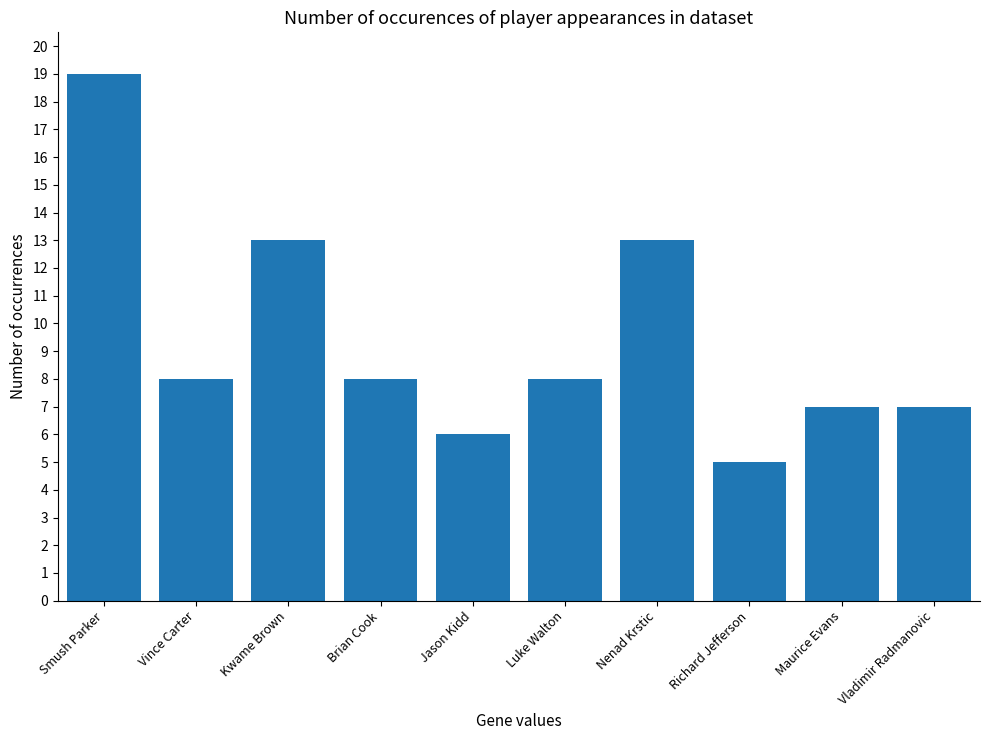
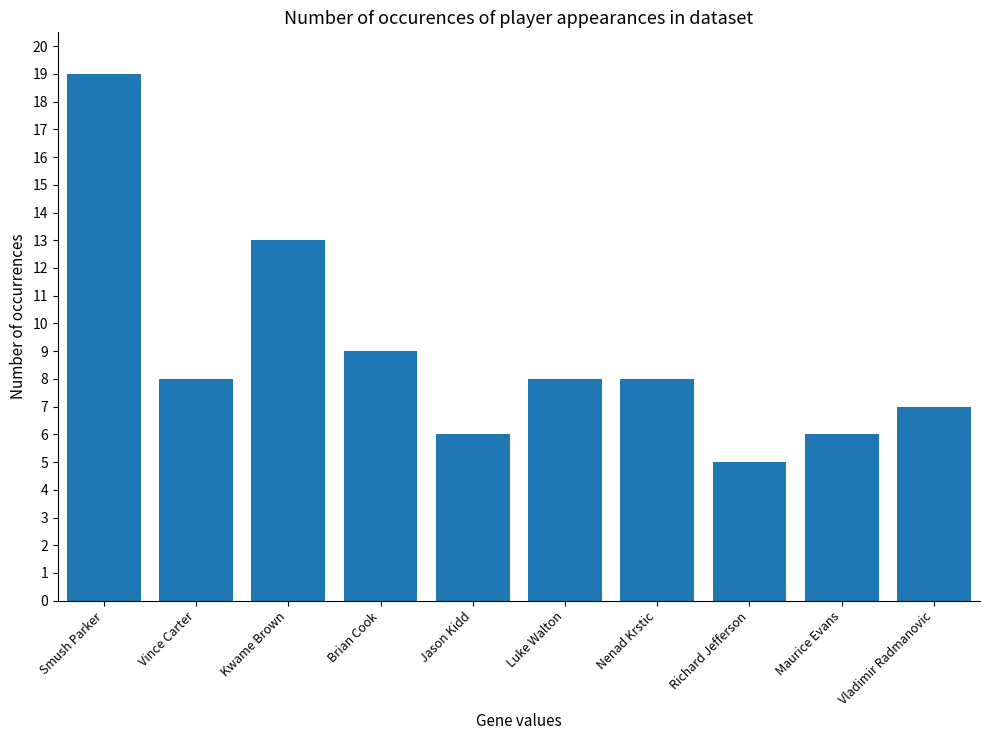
Brian Cook: 8 -> 9
Nenad Krstic: 13 -> 8
Maurice Evans: 7 -> 6
